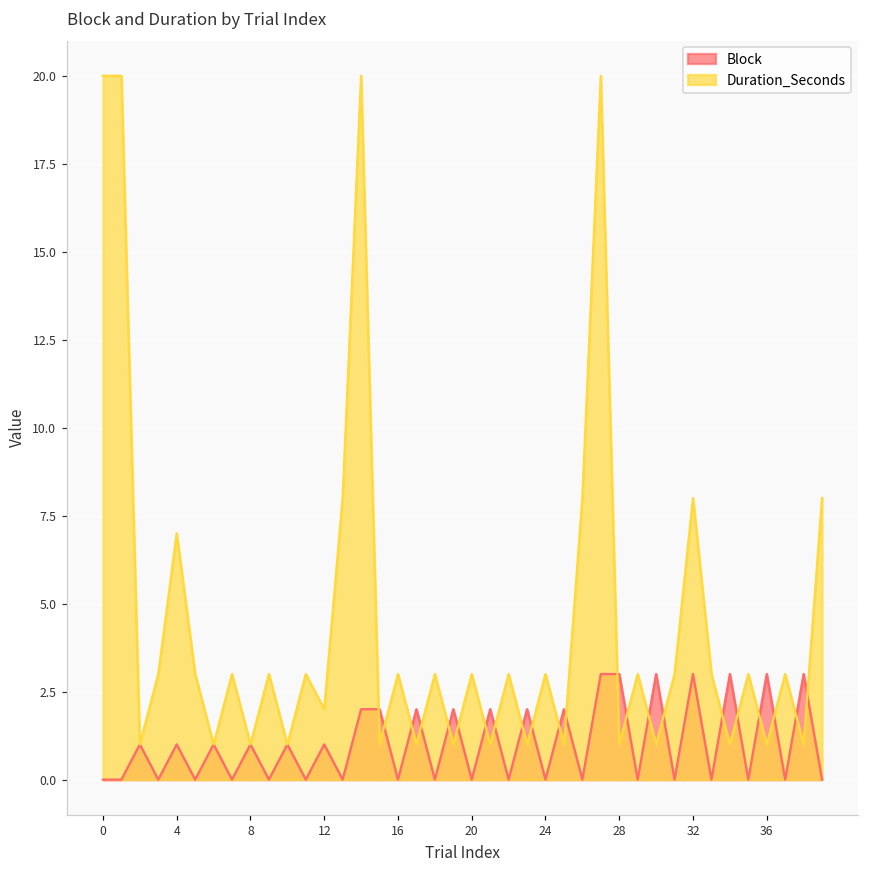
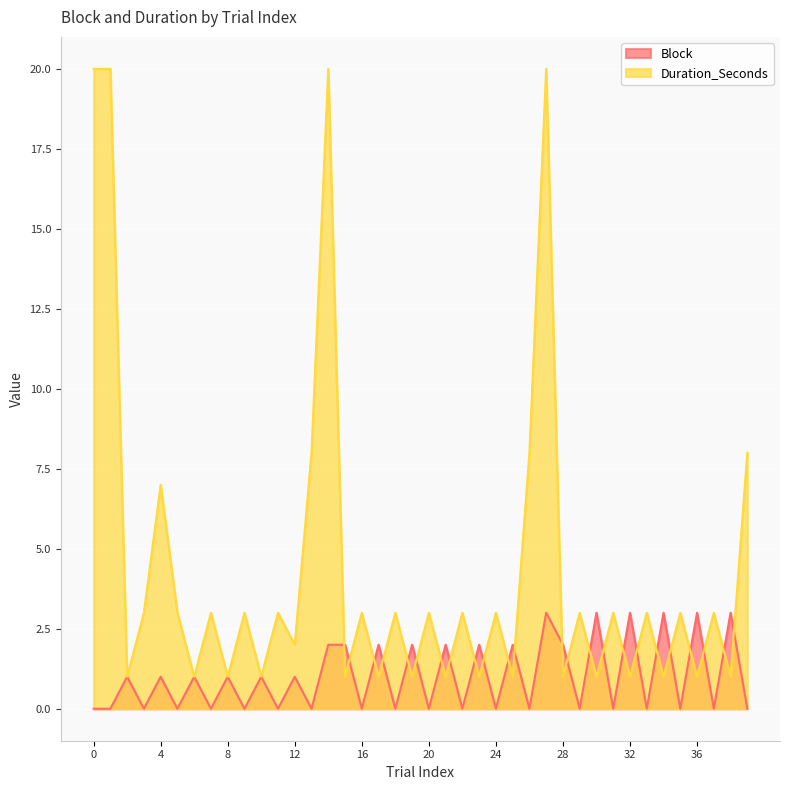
Block, 28: 3 -> 2
Duration_Seconds, 32: 8 -> 1
